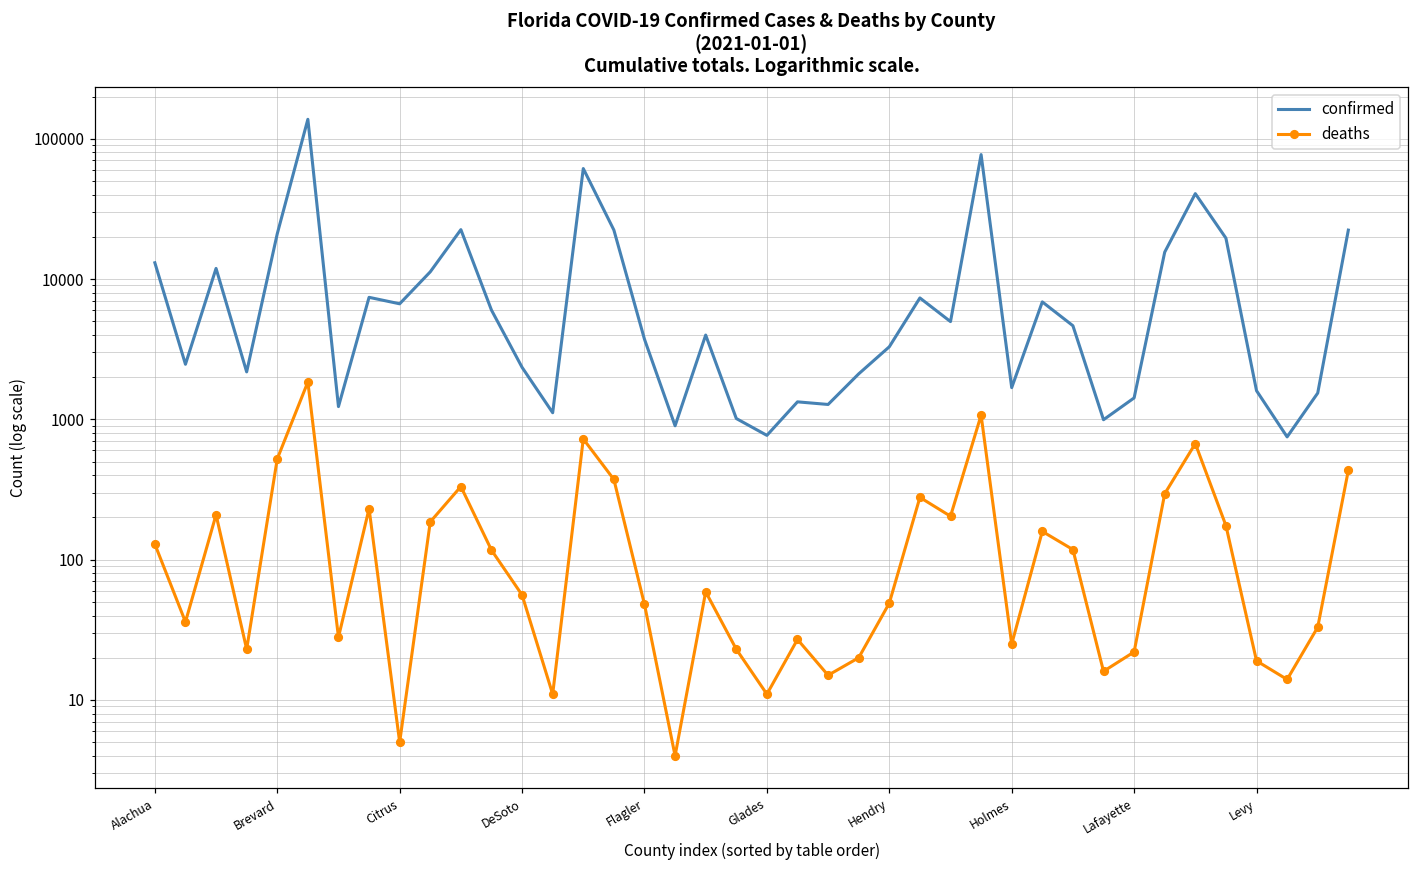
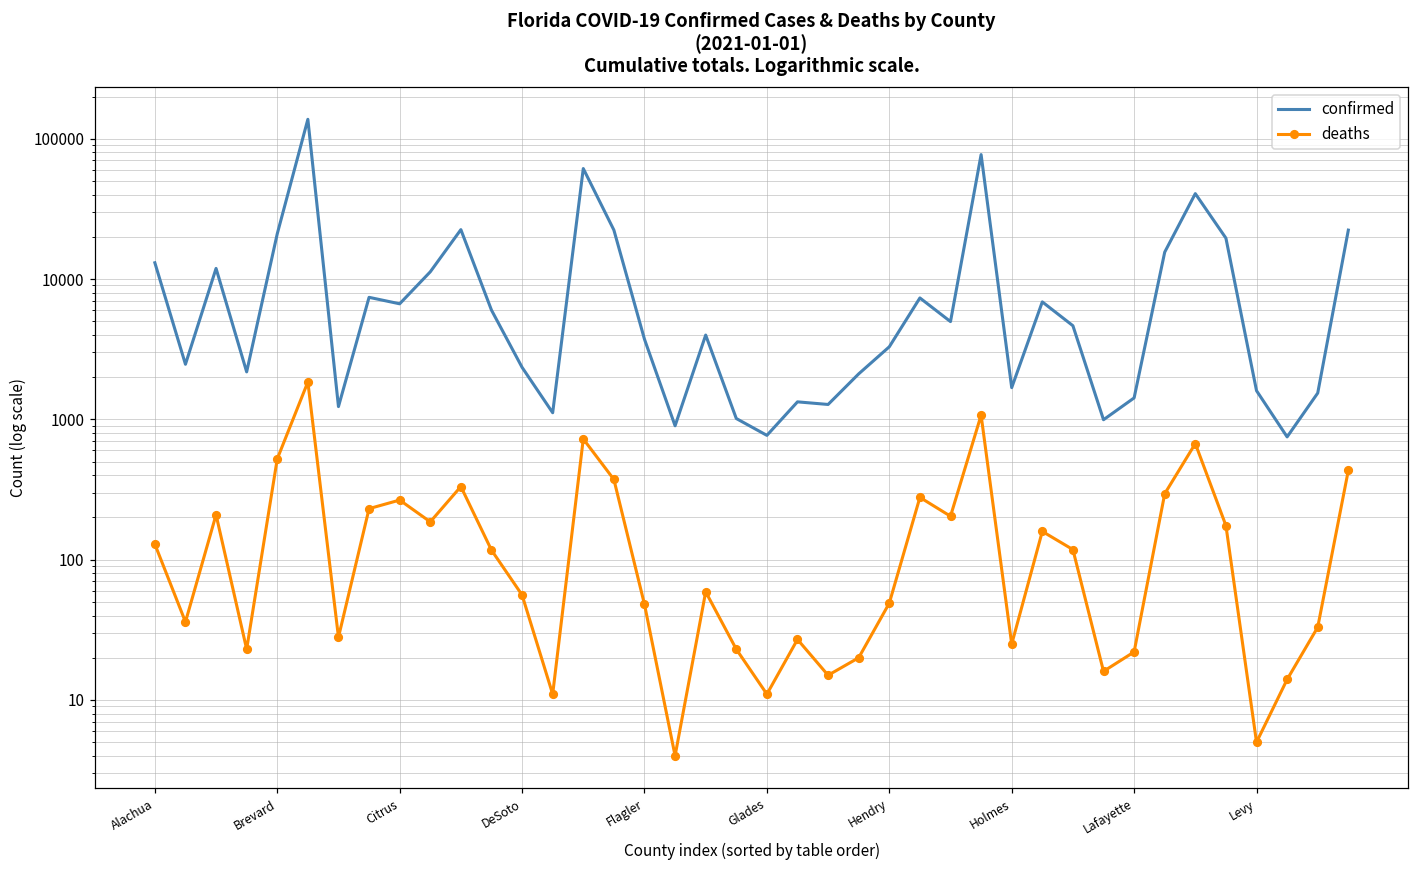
deaths, Citrus: 5 -> 270
deaths, Levy: 19 -> 5
